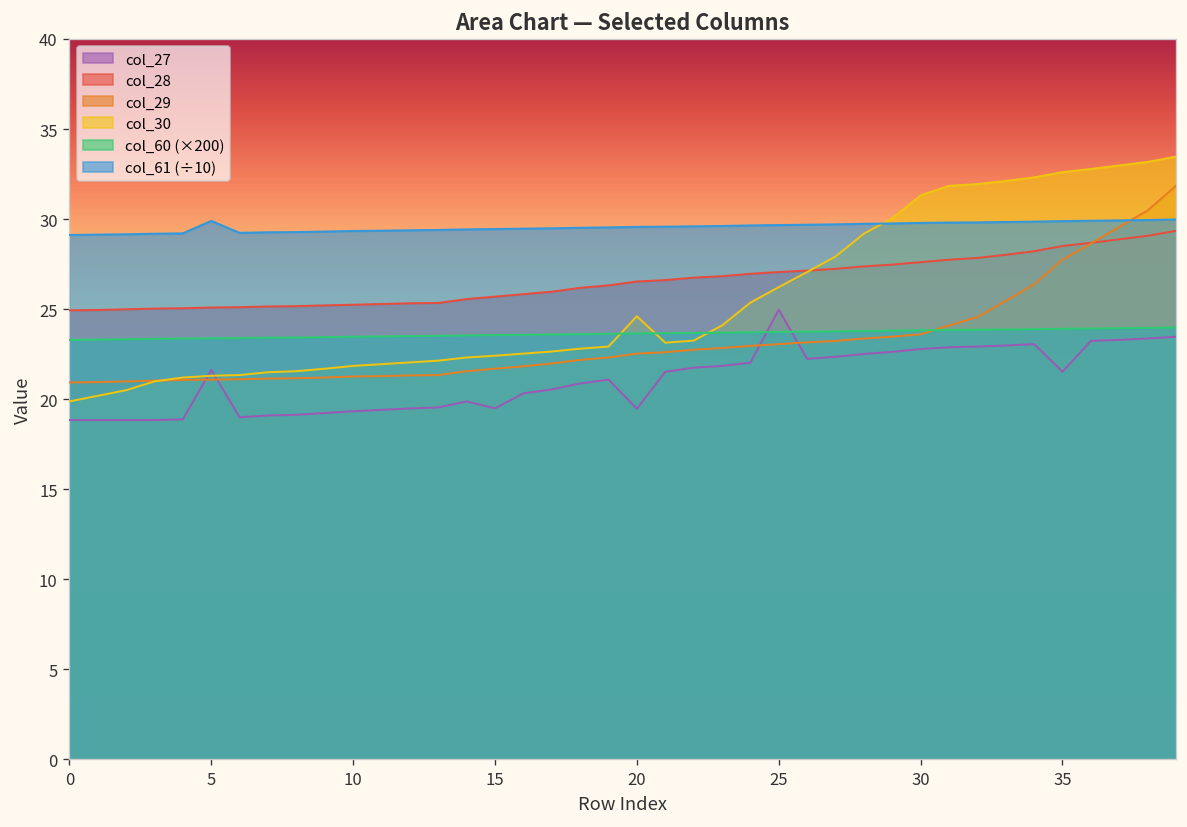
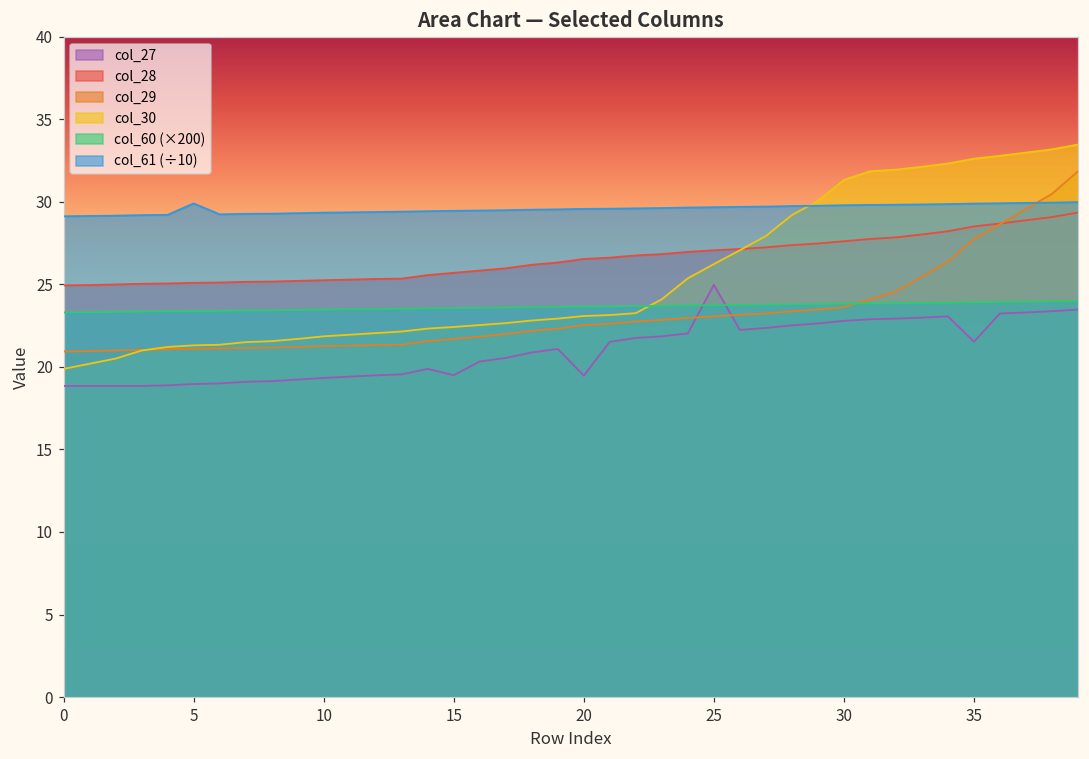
col_27, 5: 21.6 -> 19.0
col_30, 20: 24.6 -> 23.1
